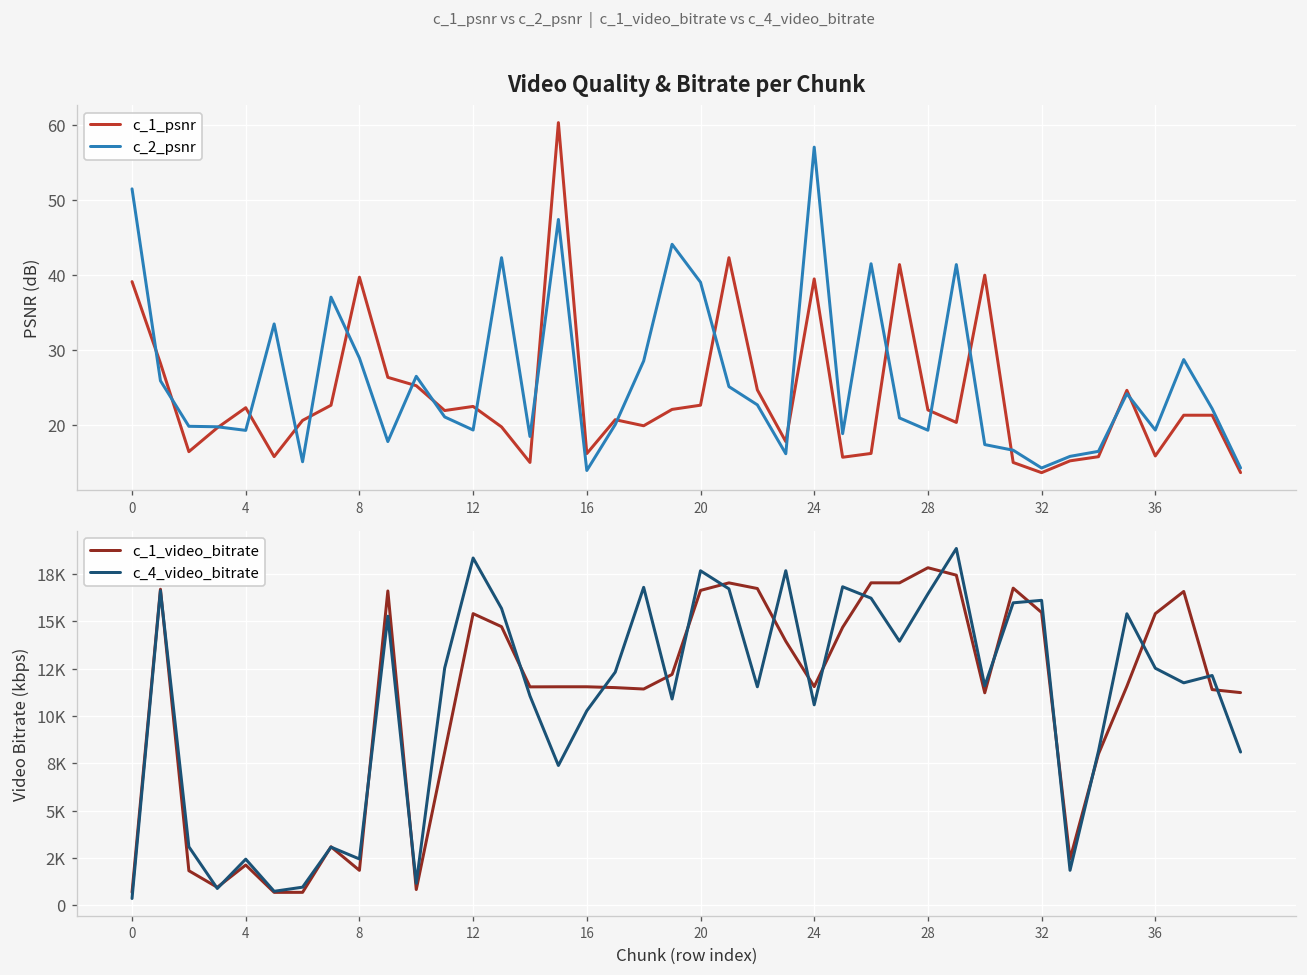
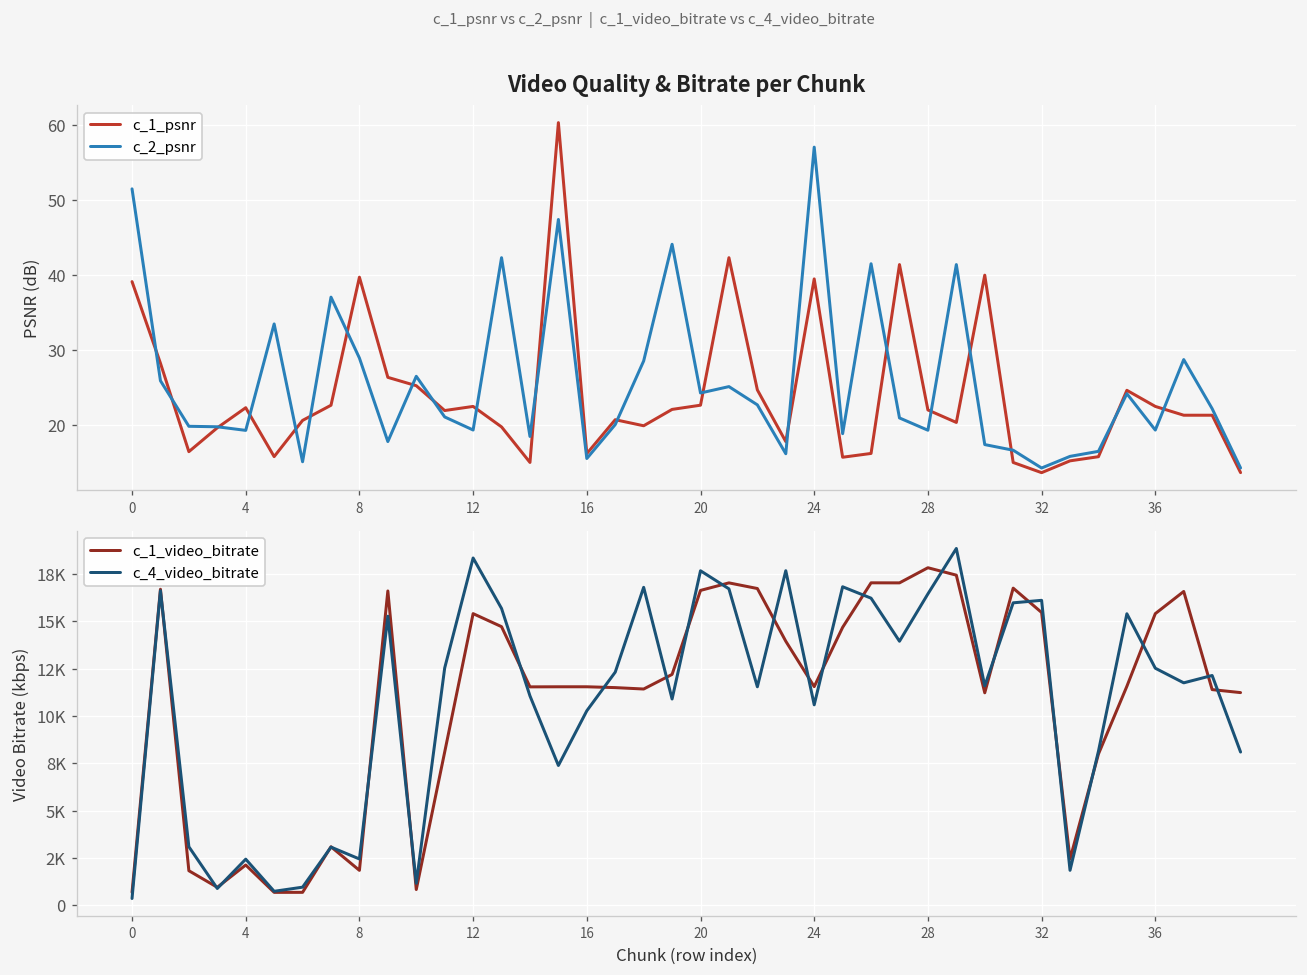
Video Quality & Bitrate per Chunk, c_2_psnr, 16: 14 -> 16
Video Quality & Bitrate per Chunk, c_2_psnr, 20: 39 -> 24
Video Quality & Bitrate per Chunk, c_1_psnr, 36: 16 -> 22
